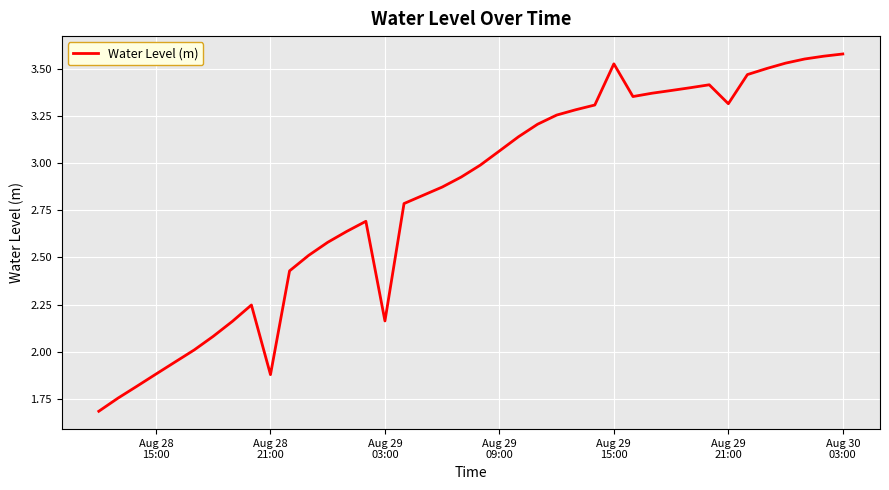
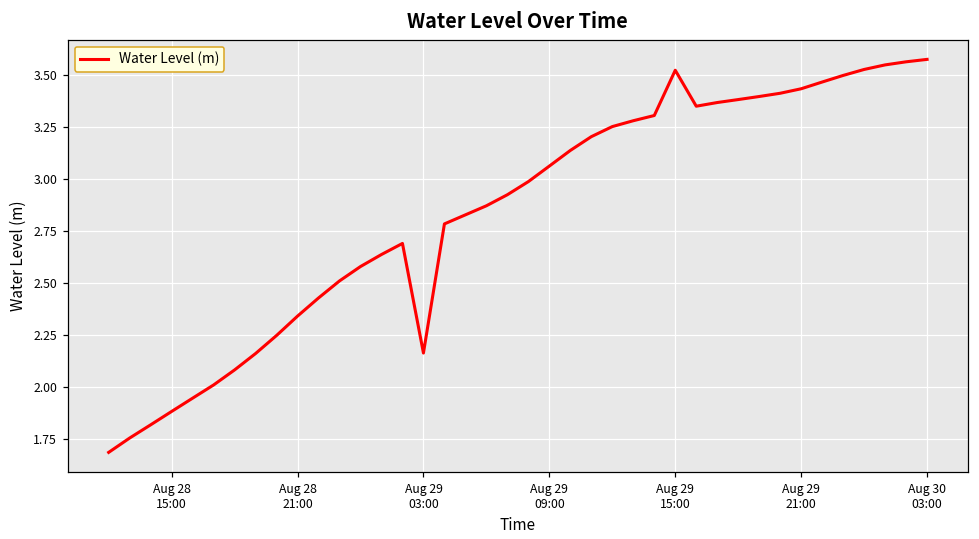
Aug 28 21:00: 1.88 -> 2.34
Aug 29 21:00: 3.31 -> 3.44
